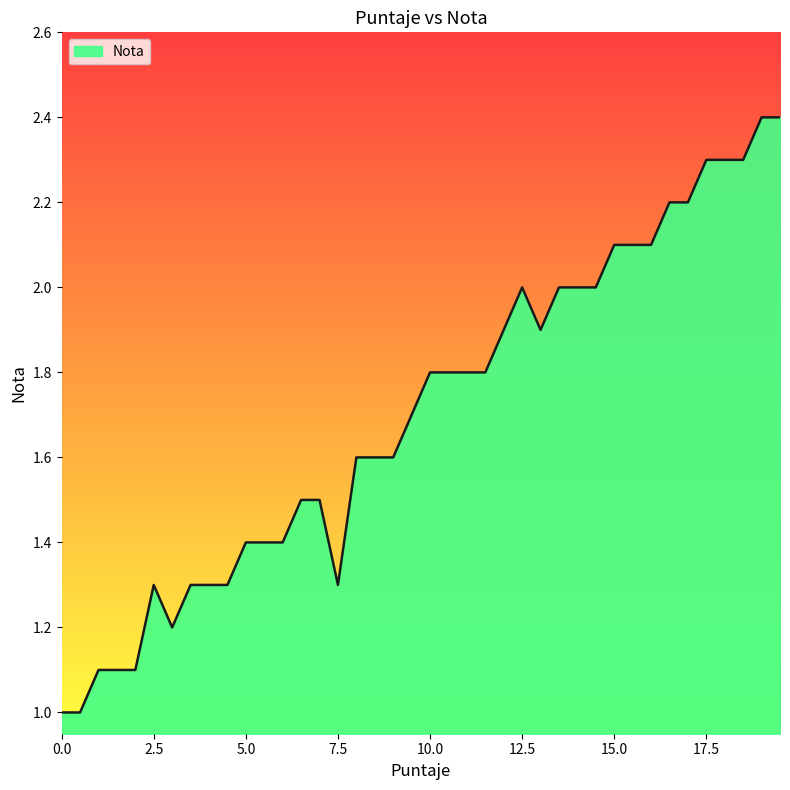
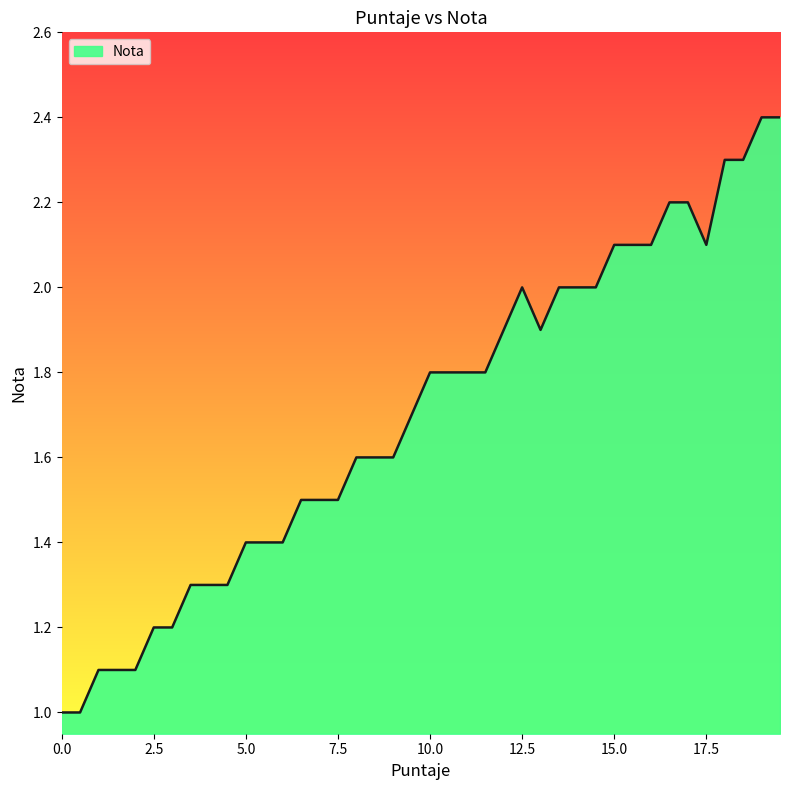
2.5: 1.3 -> 1.2
7.5: 1.3 -> 1.5
17.5: 2.3 -> 2.1
